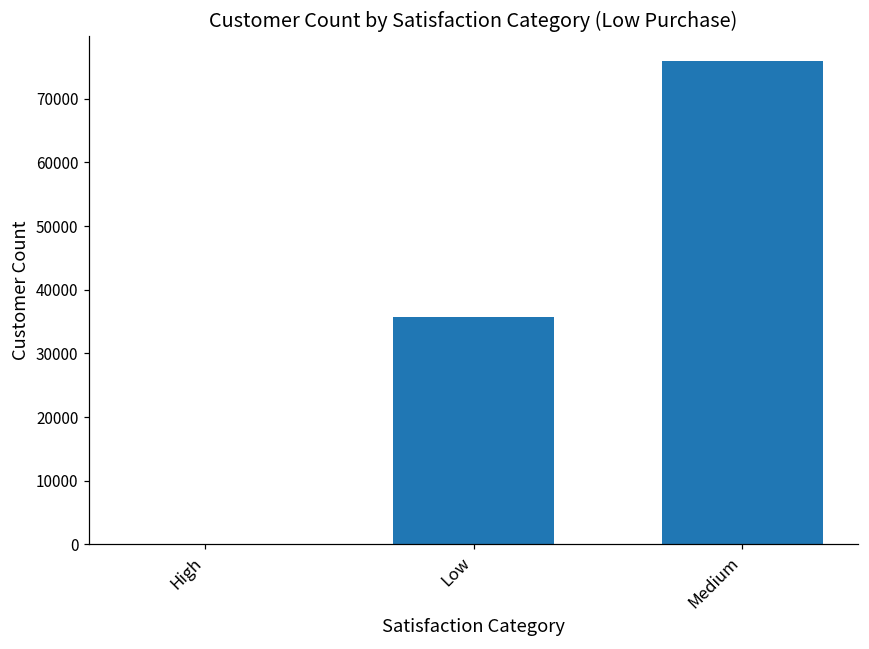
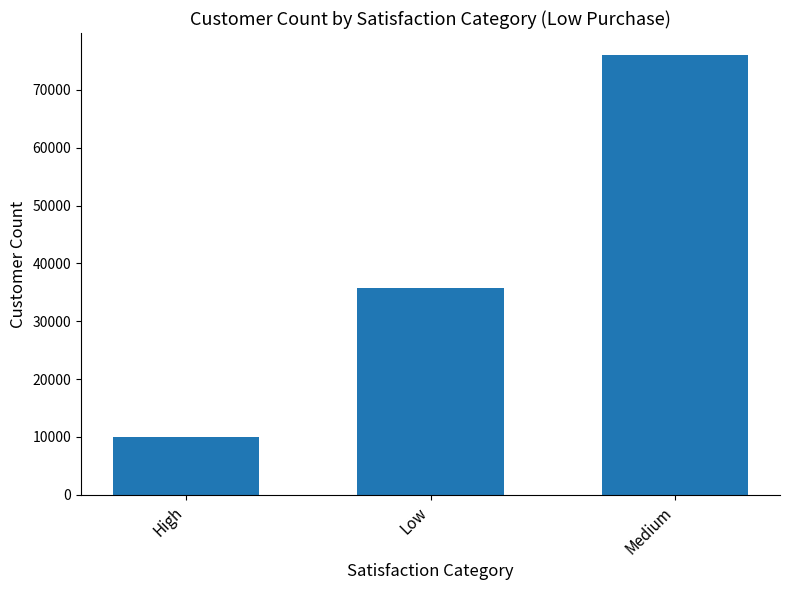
High: 0 -> 10000
